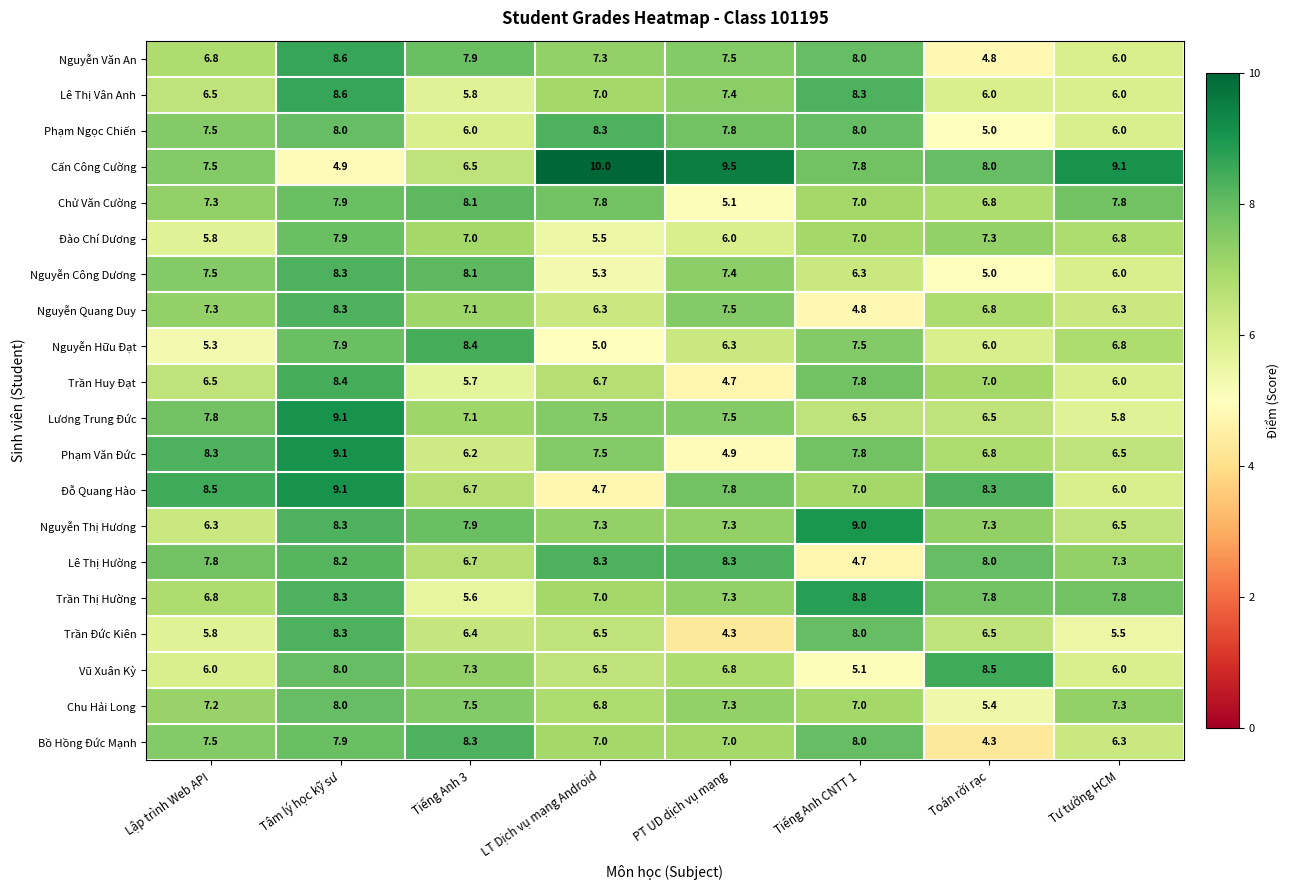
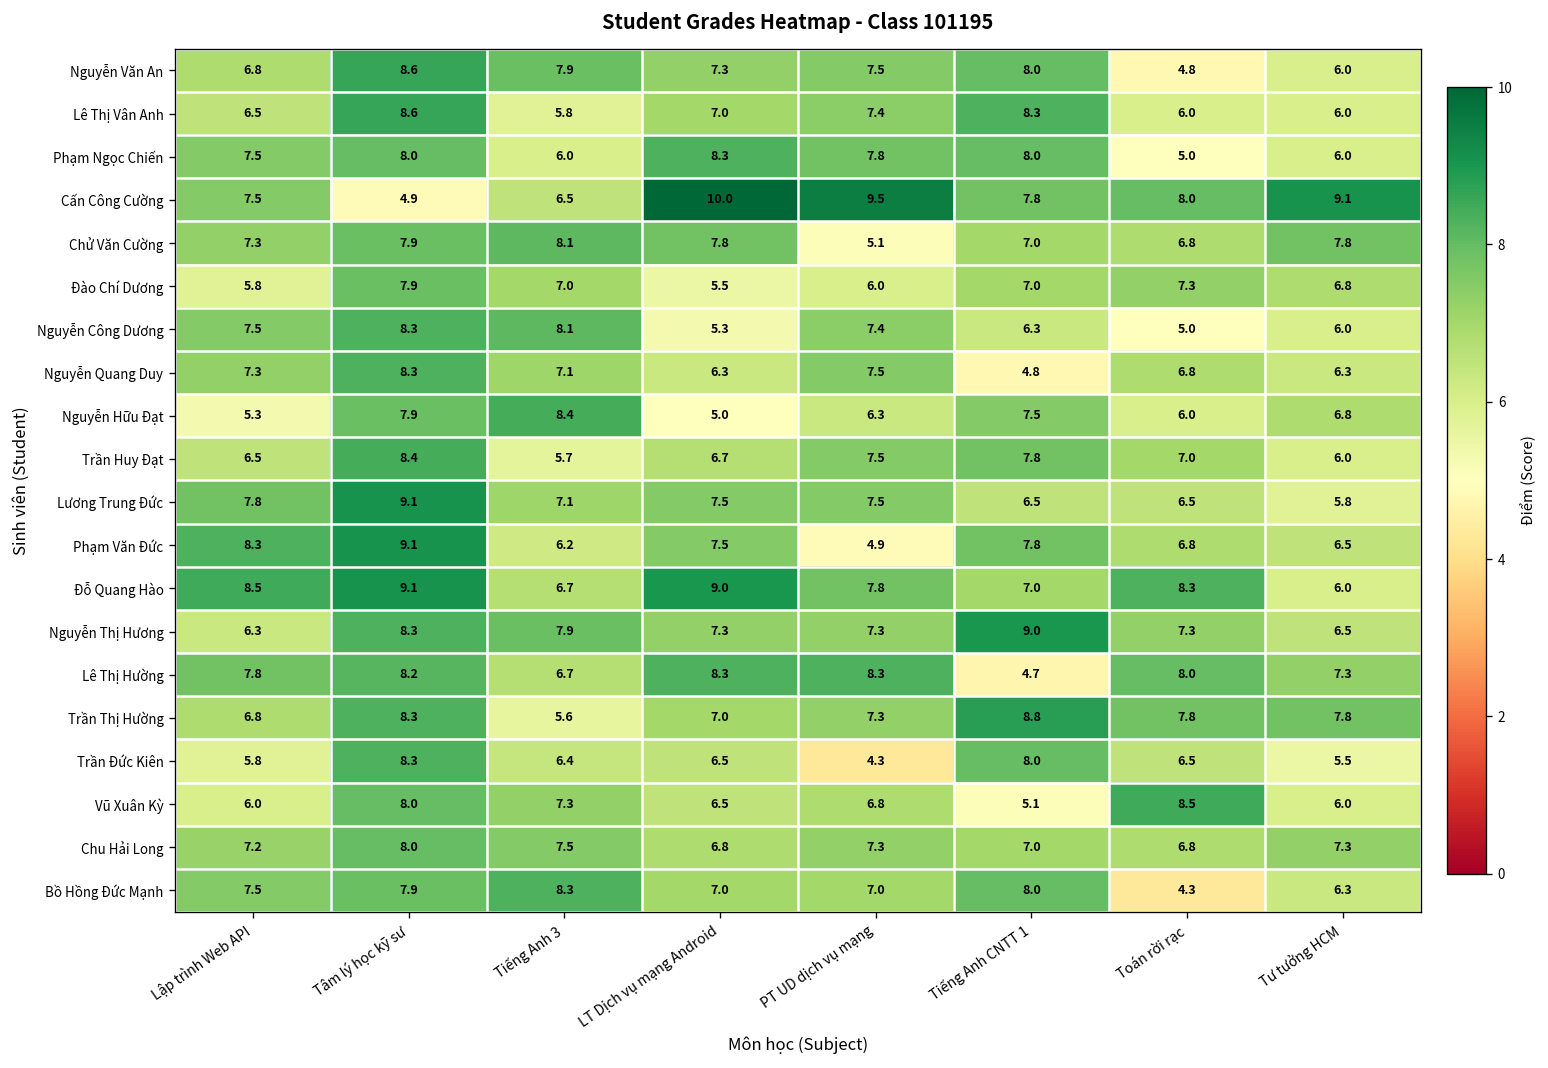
Trần Huy Đạt, PT UD dịch vụ mạng: 4.7 -> 7.5
Đỗ Quang Hào, LT Dịch vụ mạng Android: 4.7 -> 9.0
Chu Hải Long, Toán rời rạc: 5.4 -> 6.8
